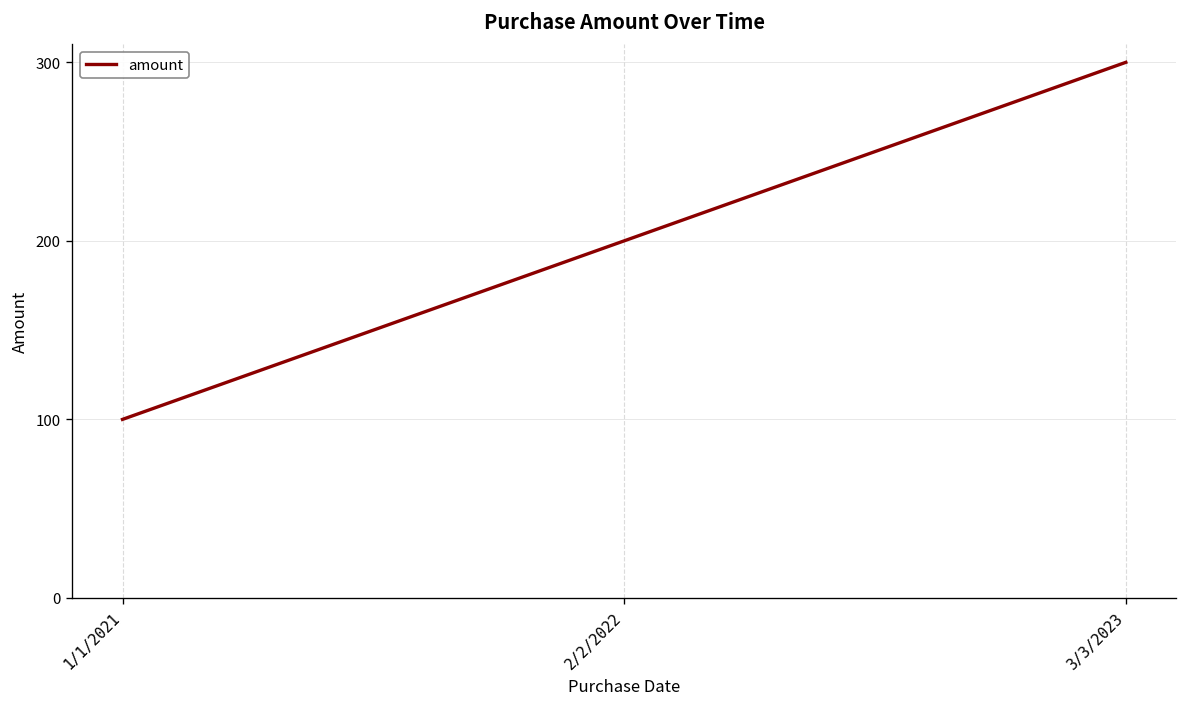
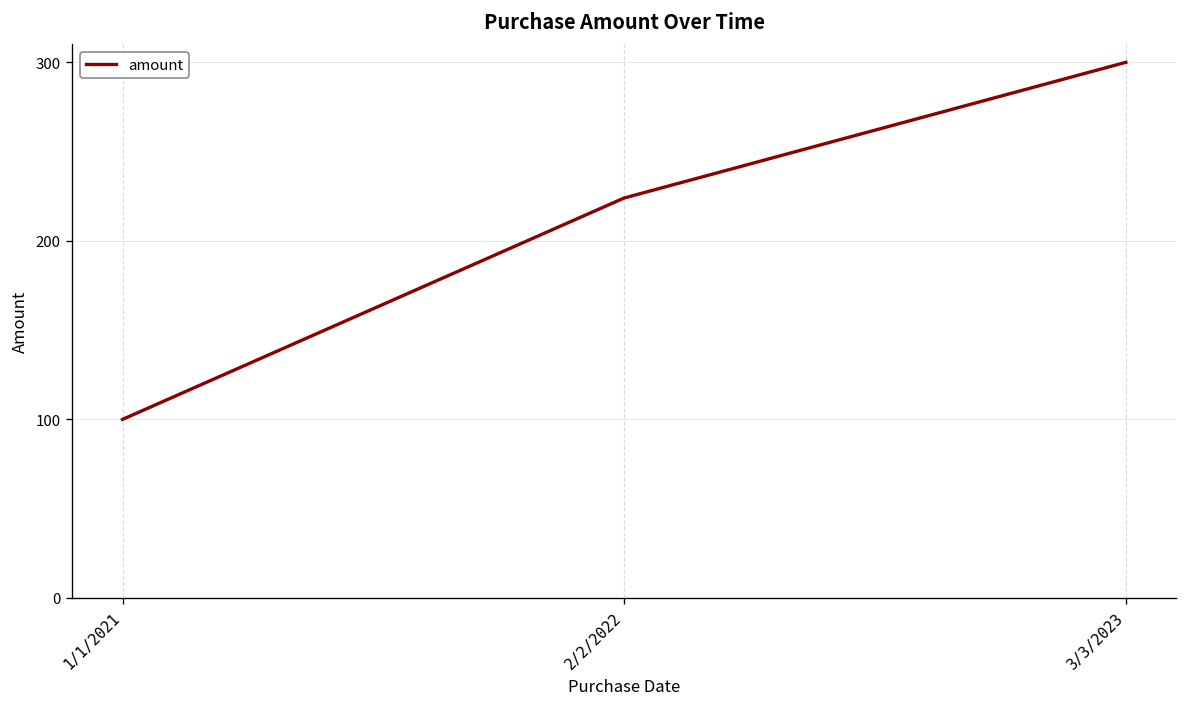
2/2/2022: 200 -> 224
